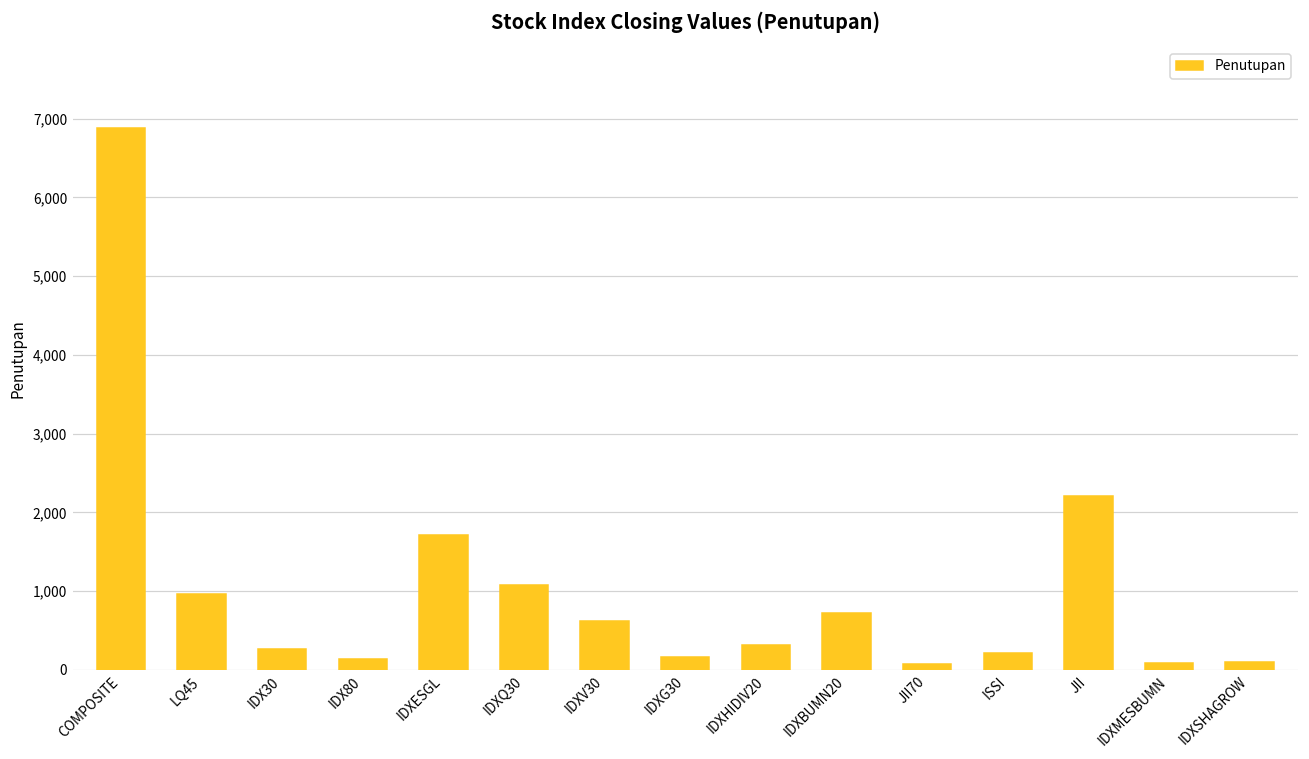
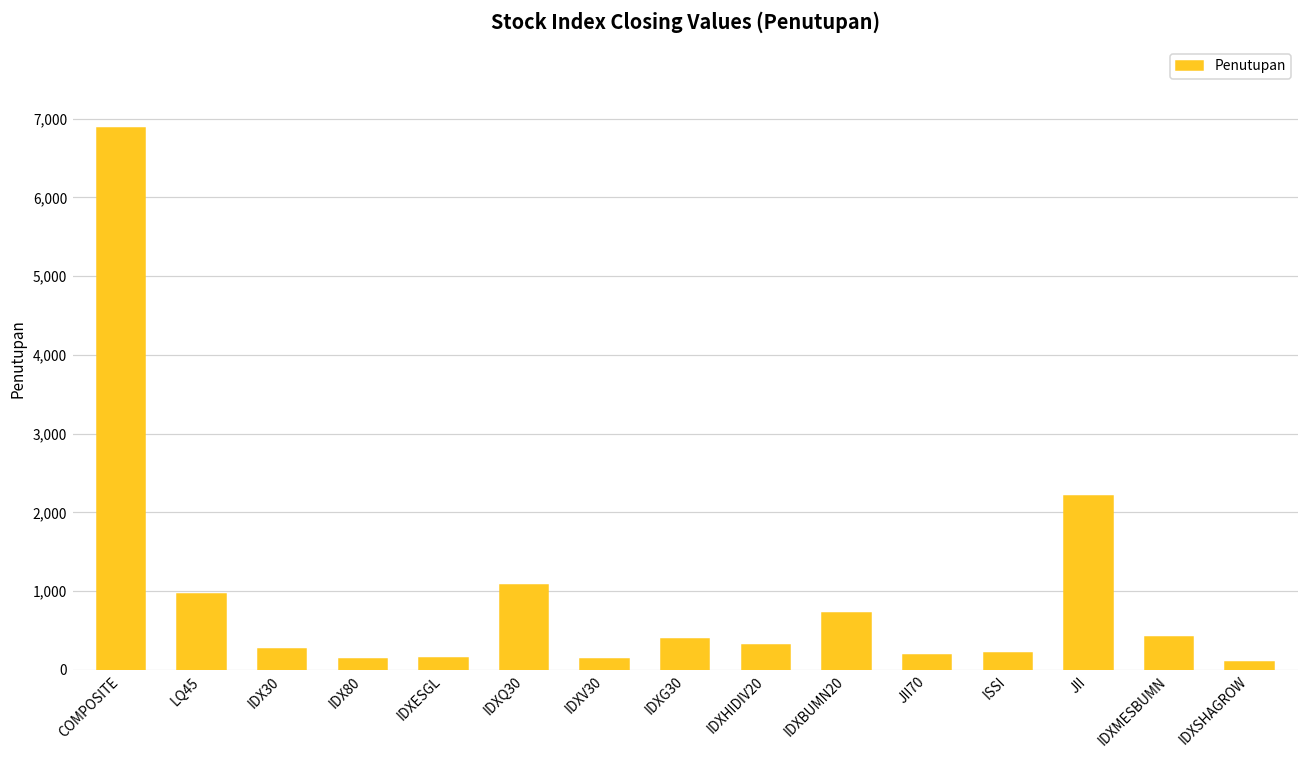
IDXESGL: 1,700 -> 100
IDXV30: 600 -> 100
IDXG30: 200 -> 400
JII70: 100 -> 200
IDXMESBUMN: 100 -> 400
